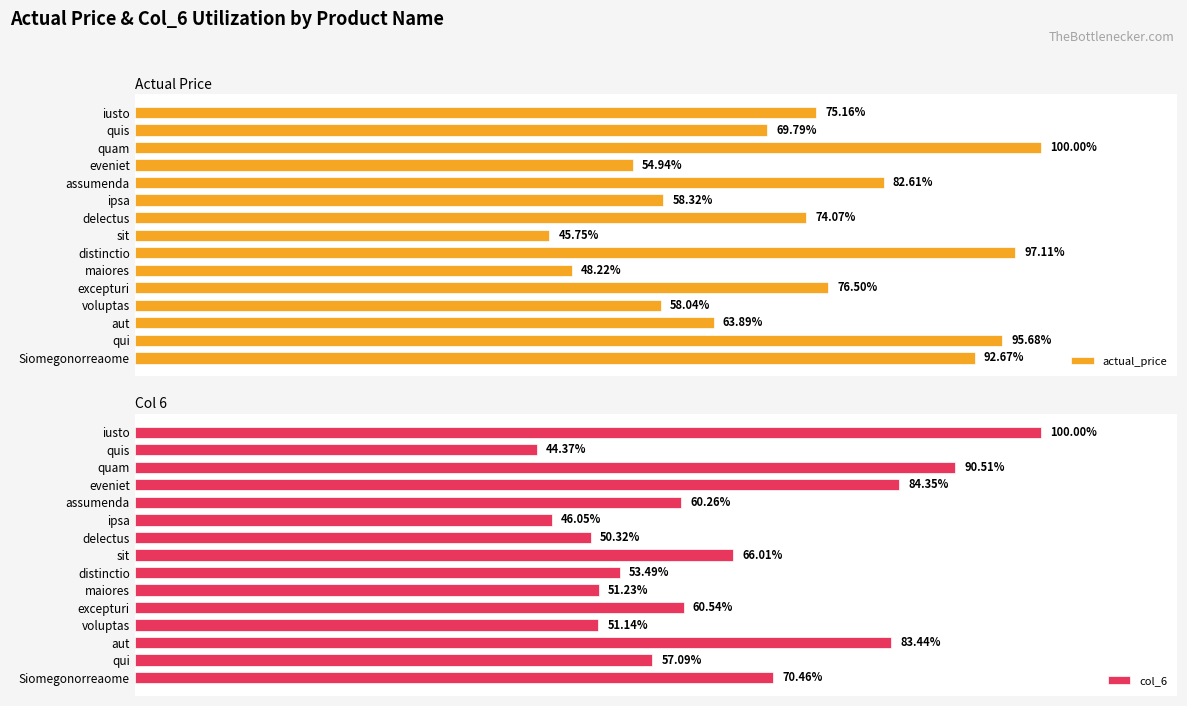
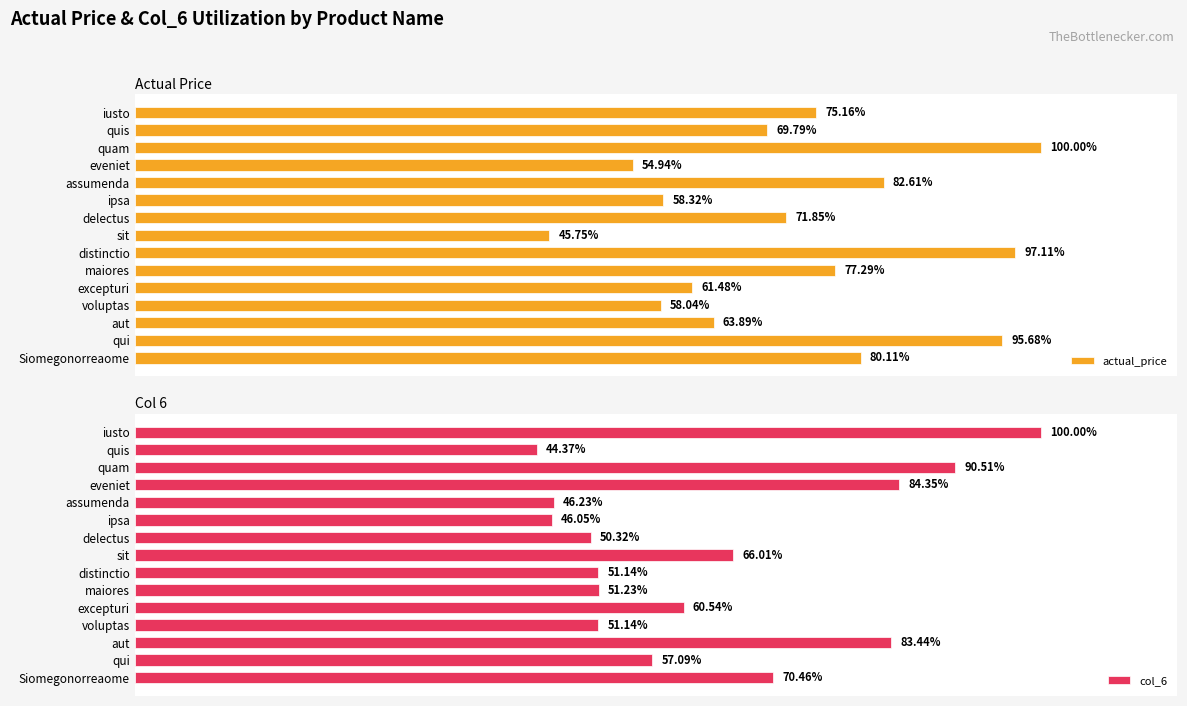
Actual Price, delectus: 74.07% -> 71.85%
Actual Price, maiores: 48.22% -> 77.29%
Actual Price, excepturi: 76.50% -> 61.48%
Actual Price, Siomegonorreaome: 92.67% -> 80.11%
Col 6, assumenda: 60.26% -> 46.23%
Col 6, distinctio: 53.49% -> 51.14%
